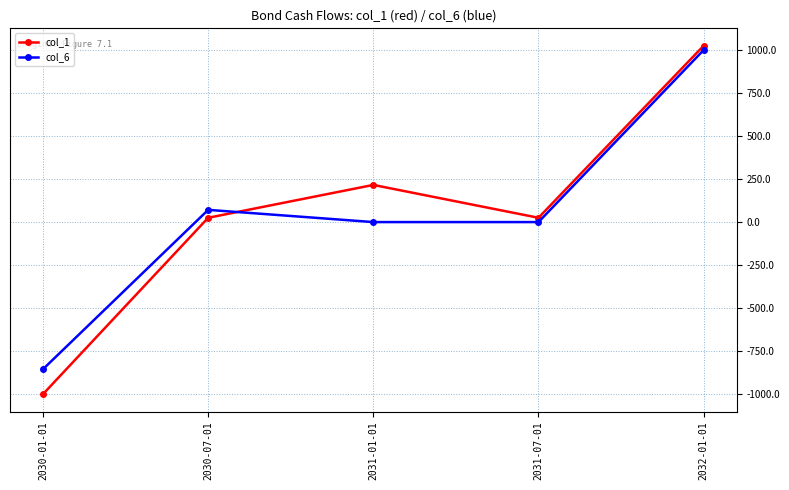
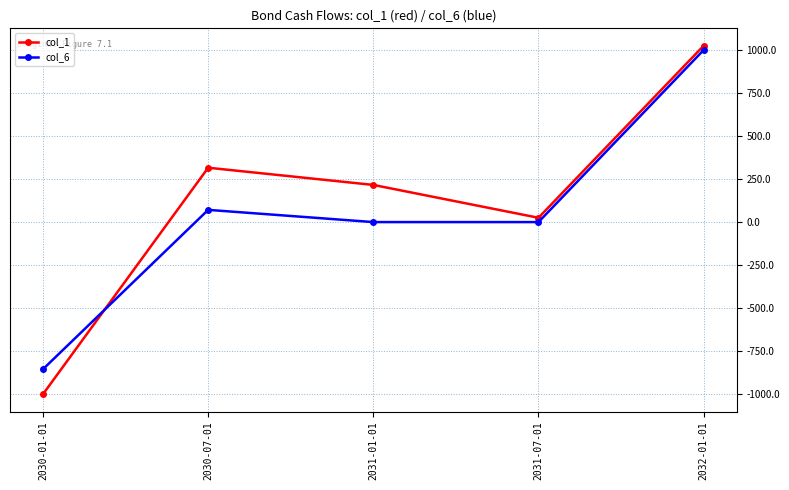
col_1, 2030-07-01: 30 -> 320
